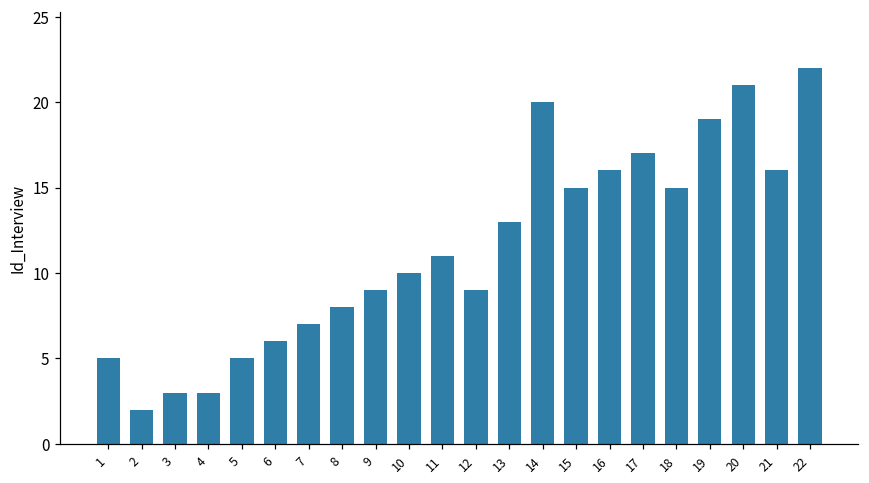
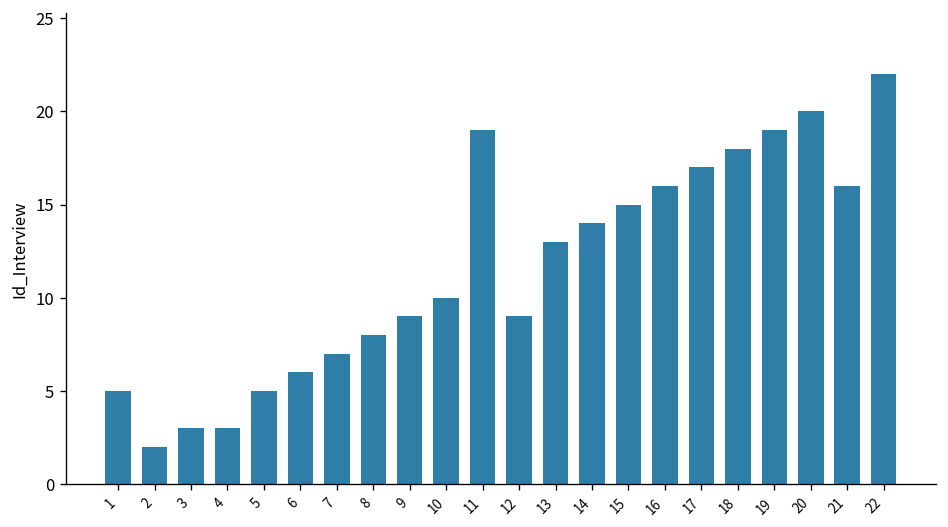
11: 11 -> 19
14: 20 -> 14
18: 15 -> 18
20: 21 -> 20
